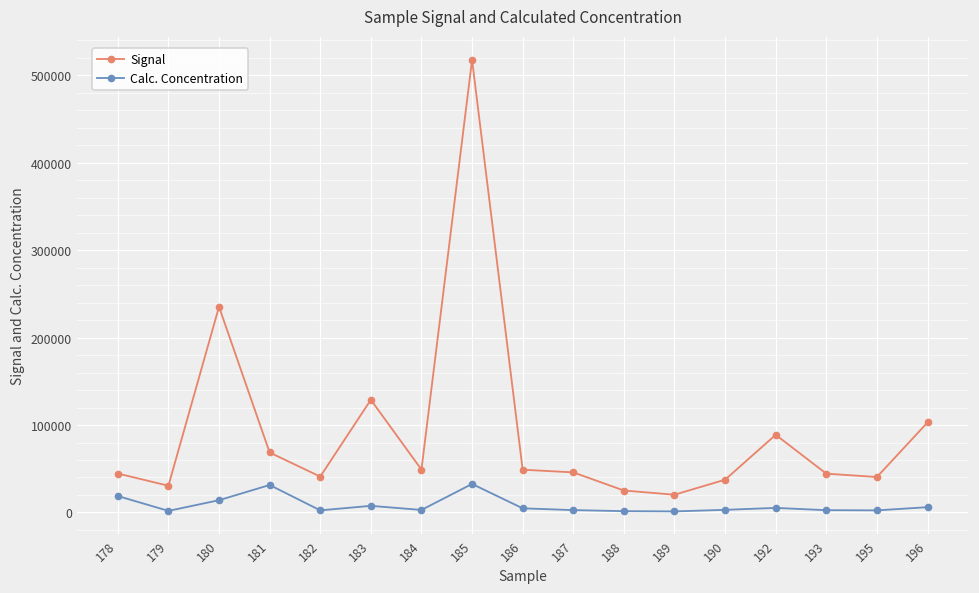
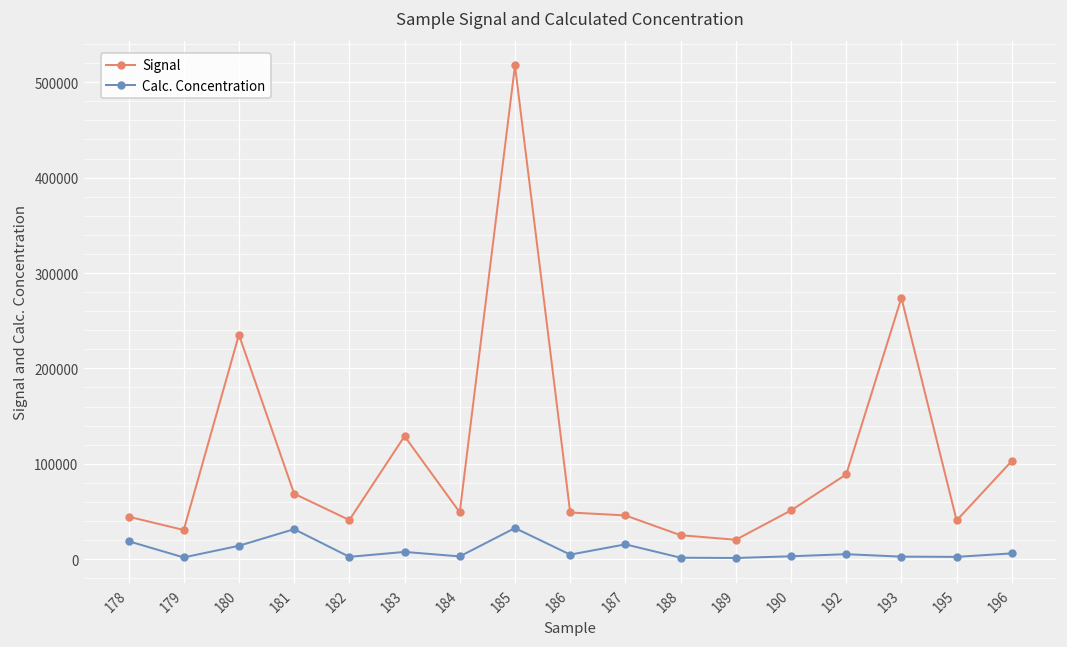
Calc. Concentration, 187: 0 -> 20000
Signal, 190: 40000 -> 50000
Signal, 193: 40000 -> 270000
